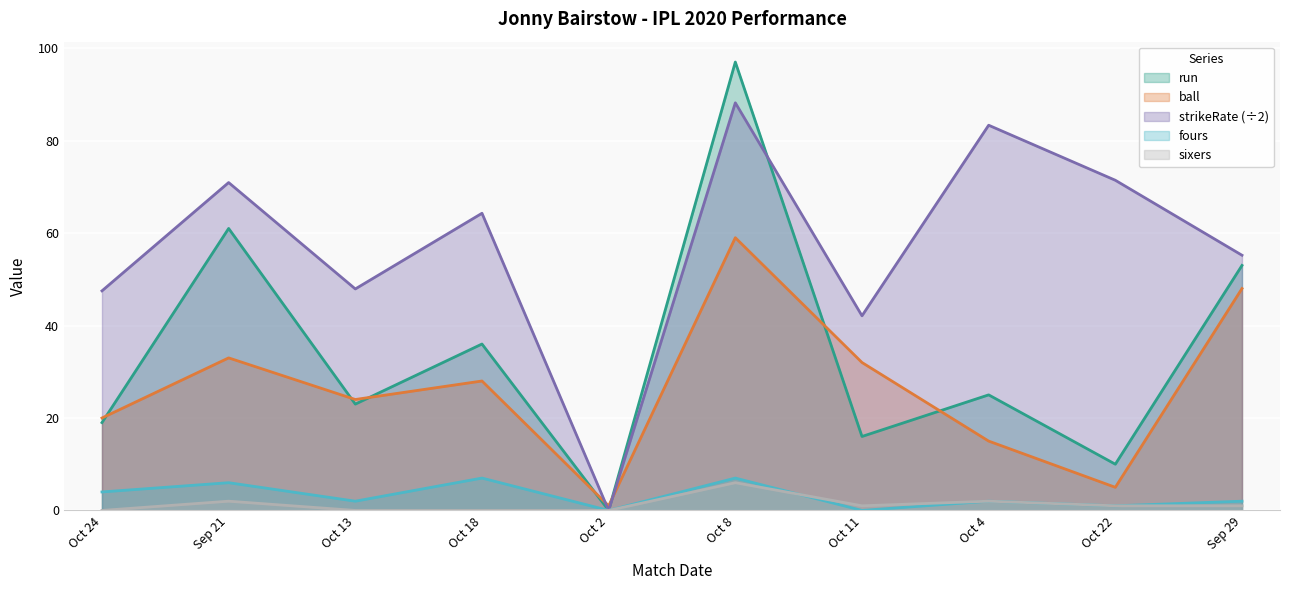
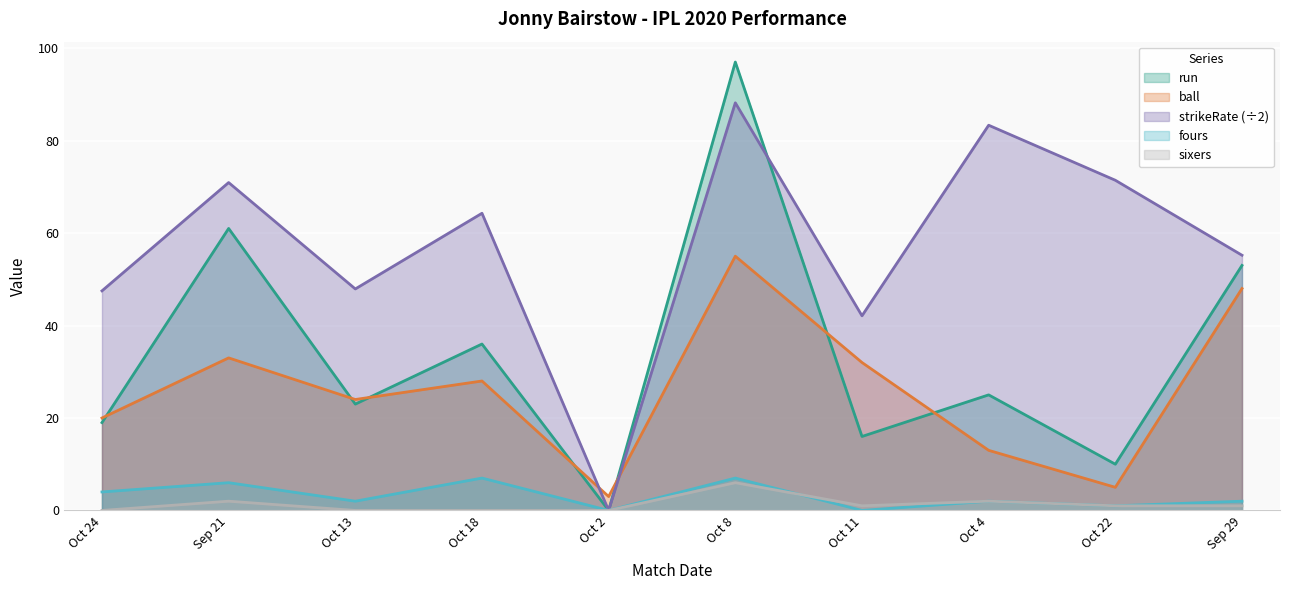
ball, Oct 2: 1 -> 3
ball, Oct 8: 59 -> 55
ball, Oct 4: 15 -> 13
